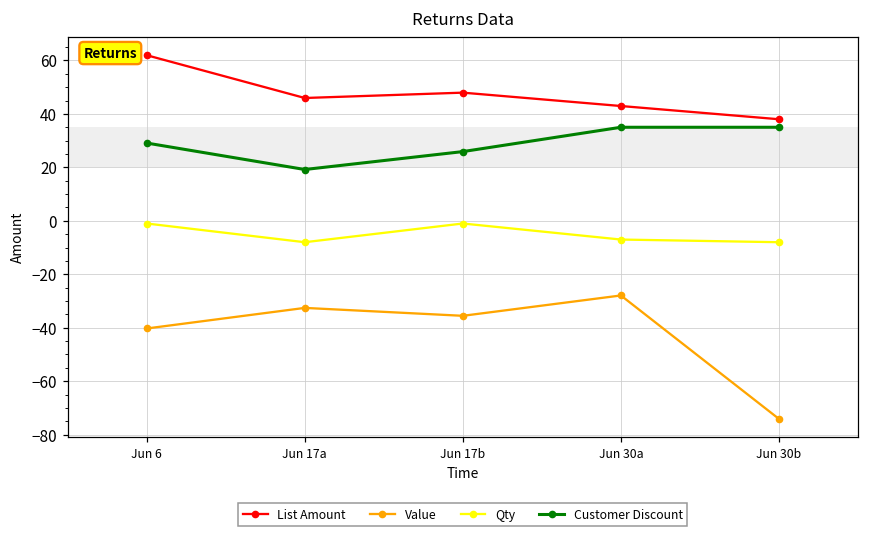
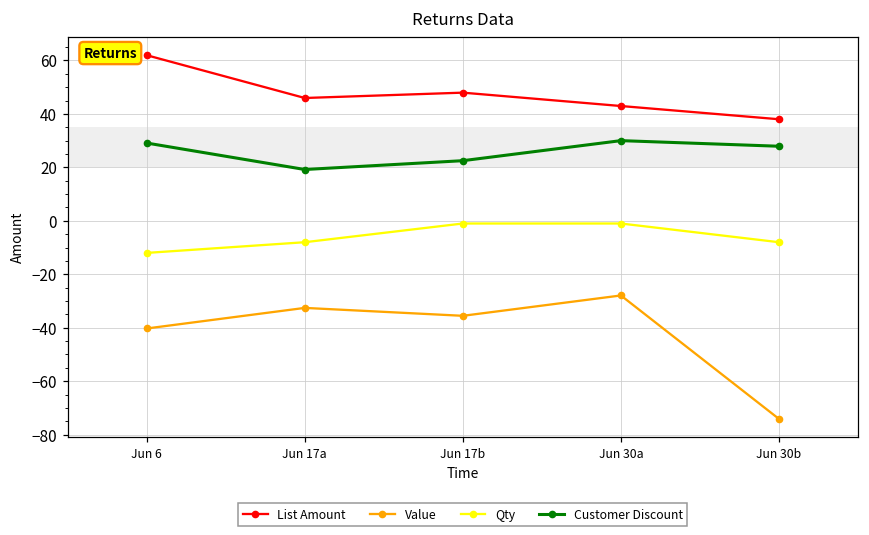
Qty, Jun 6: -1 -> -12
Customer Discount, Jun 17b: 26 -> 23
Qty, Jun 30a: -7 -> -1
Customer Discount, Jun 30a: 35 -> 30
Customer Discount, Jun 30b: 35 -> 28
